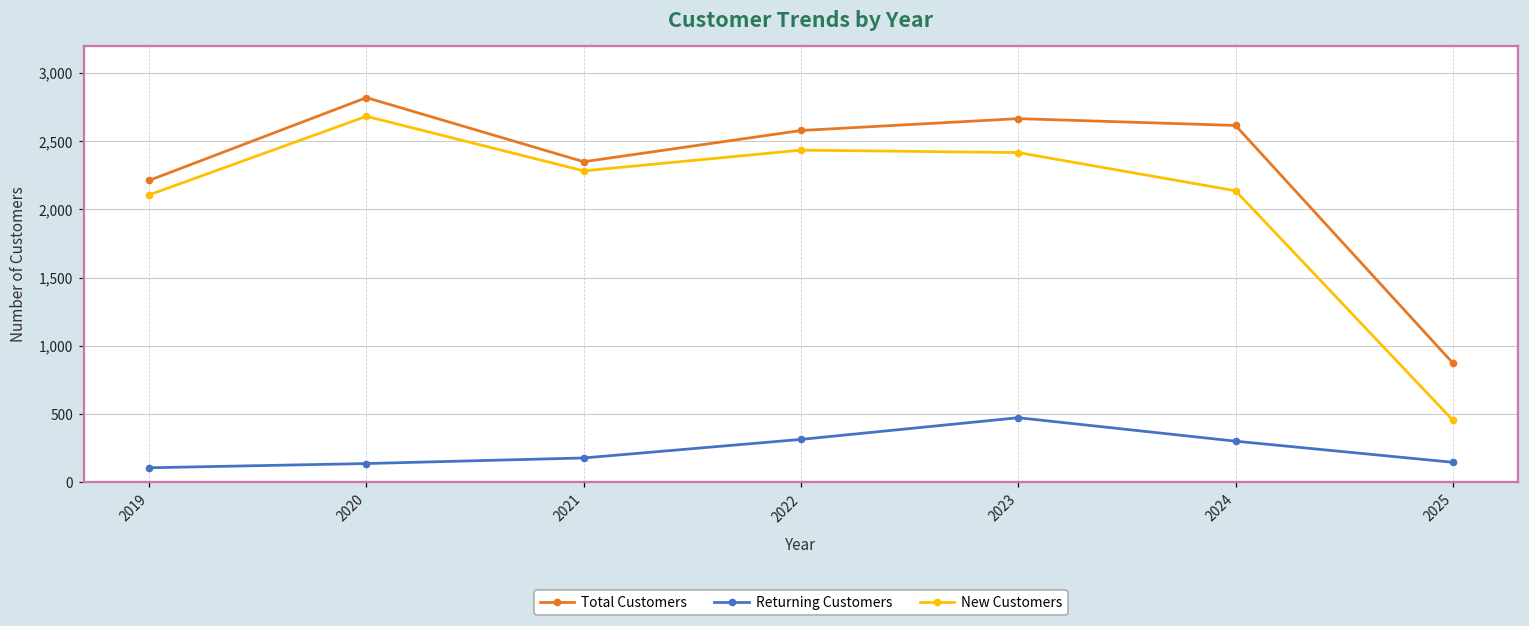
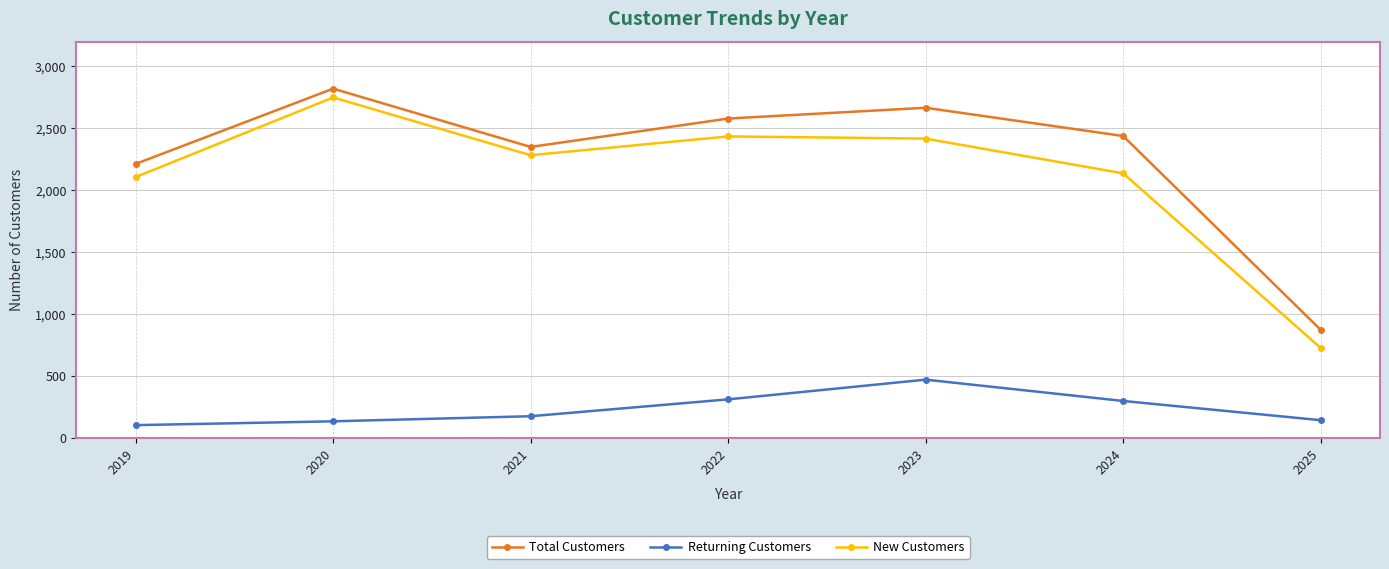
New Customers, 2020: 2,680 -> 2,750
Total Customers, 2024: 2,620 -> 2,440
New Customers, 2025: 460 -> 730
